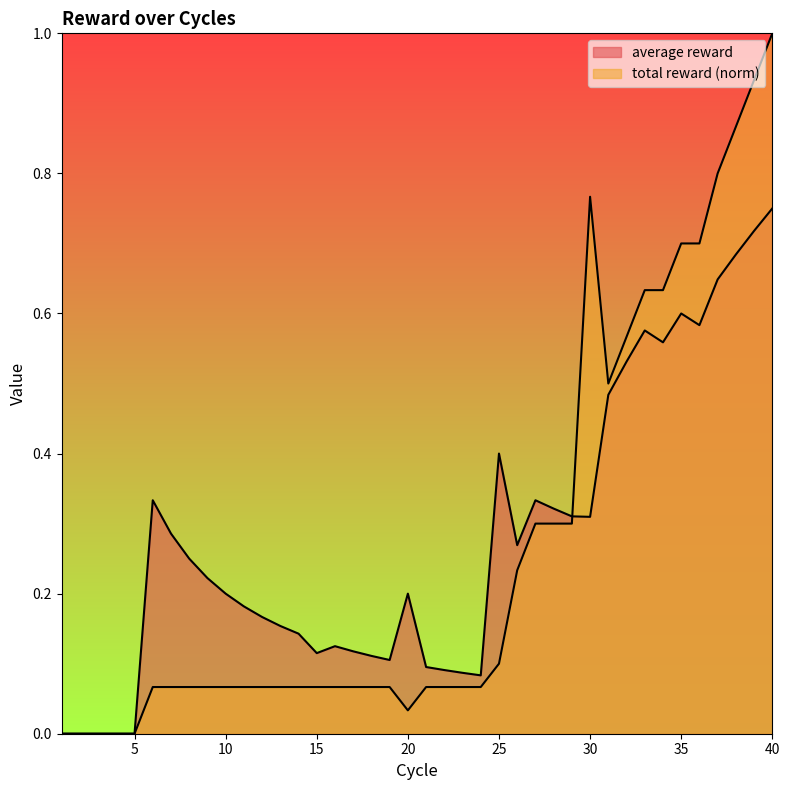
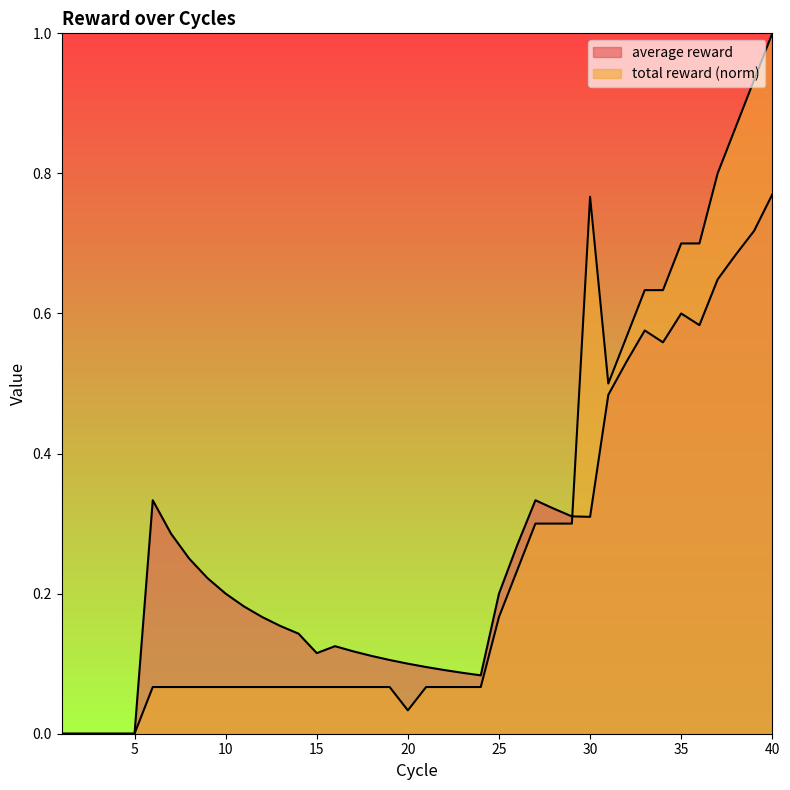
average reward, 20: 0.2 -> 0.1
average reward, 25: 0.4 -> 0.2
total reward (norm), 25: 0.10 -> 0.17
average reward, 40: 0.75 -> 0.77
